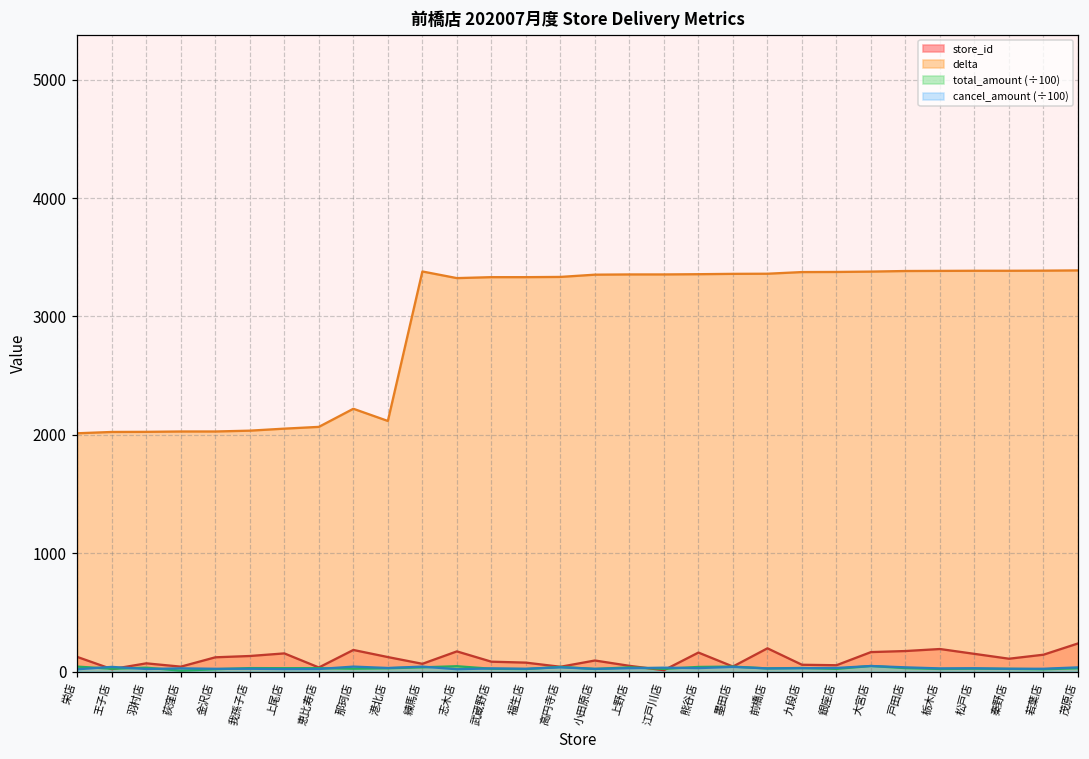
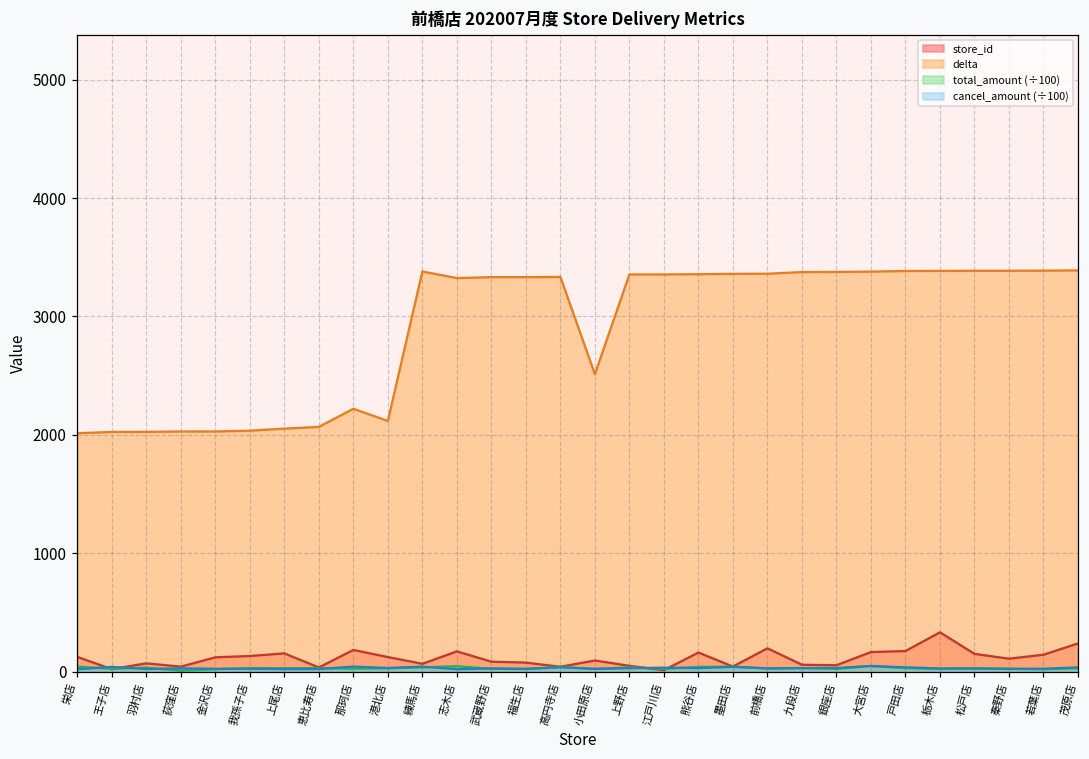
delta, 小田原店: 3350 -> 2510
store_id, 栃木店: 190 -> 330
